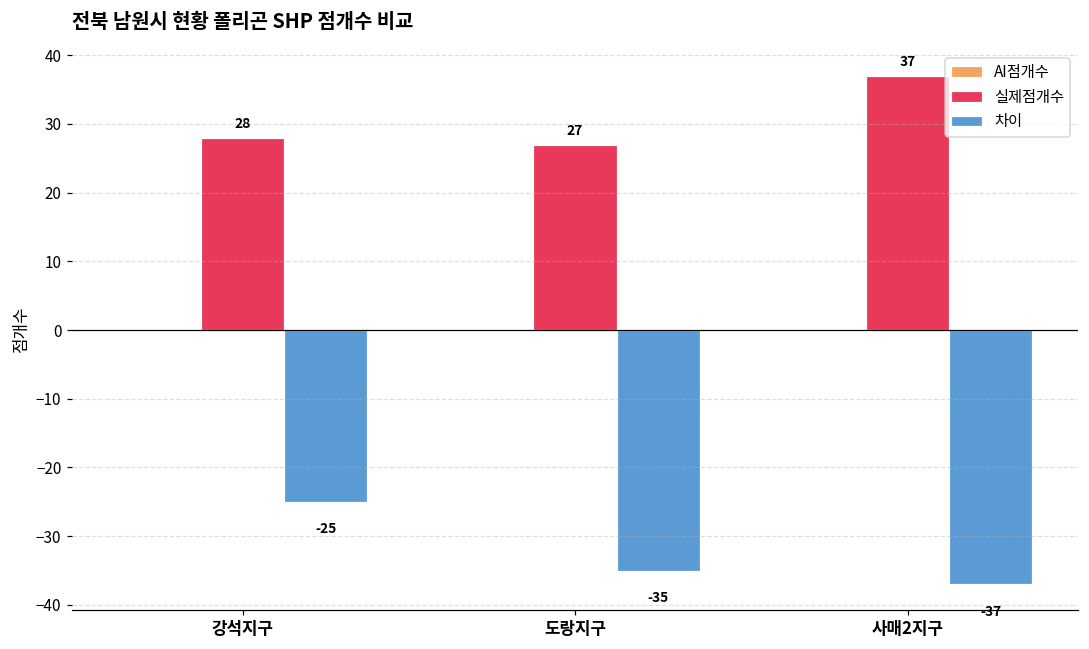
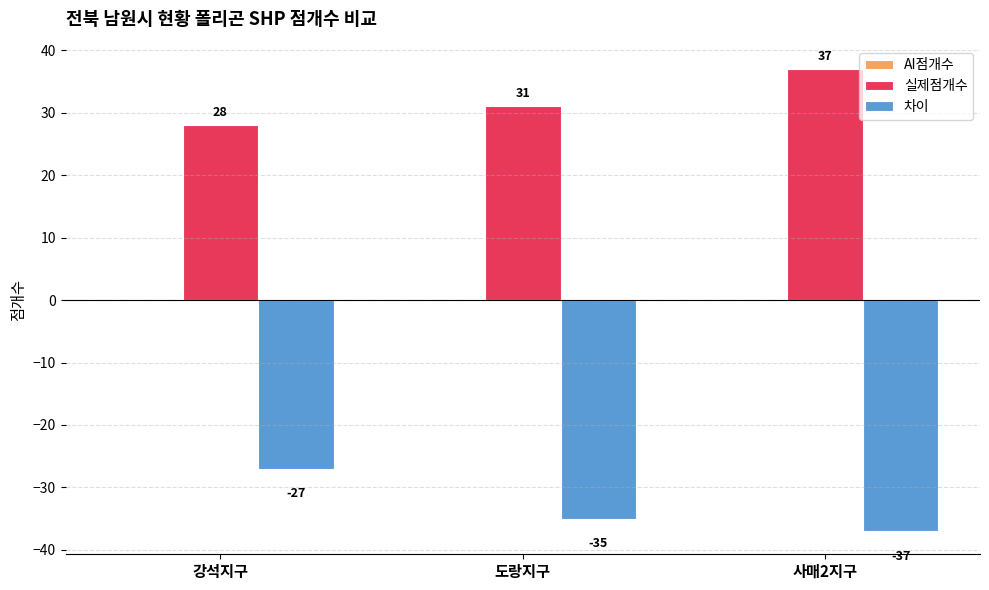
차이, 강석지구: -25 -> -27
실제점개수, 도랑지구: 27 -> 31
